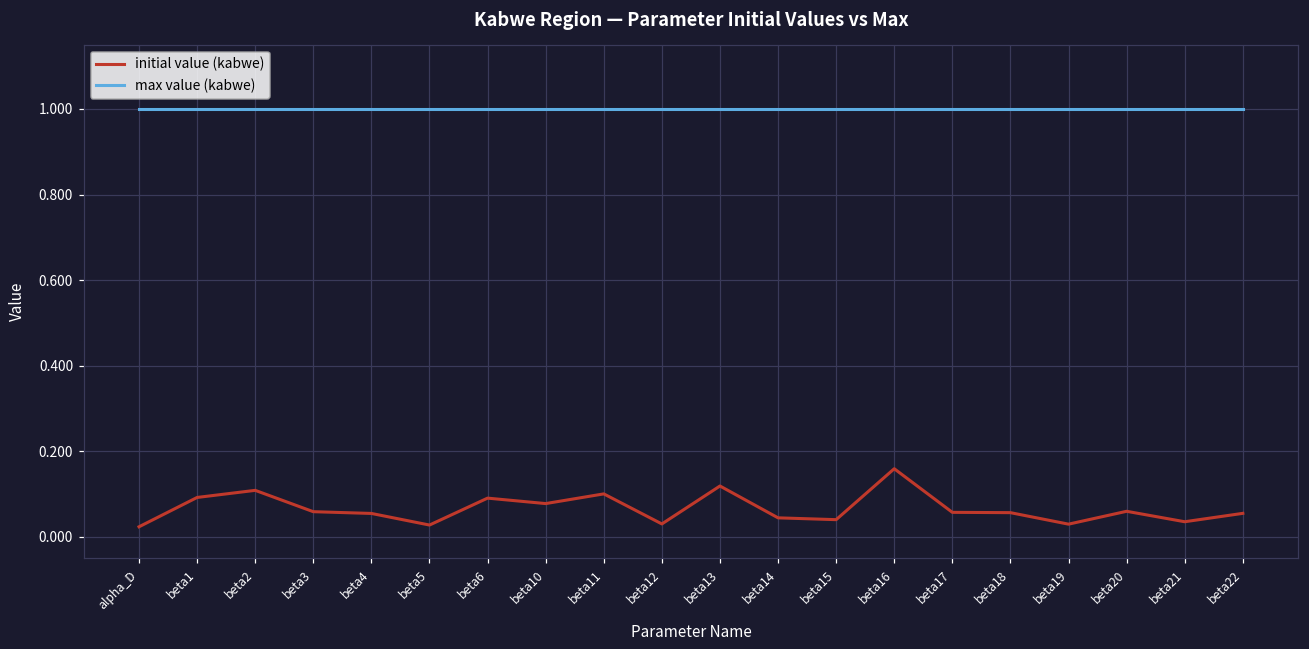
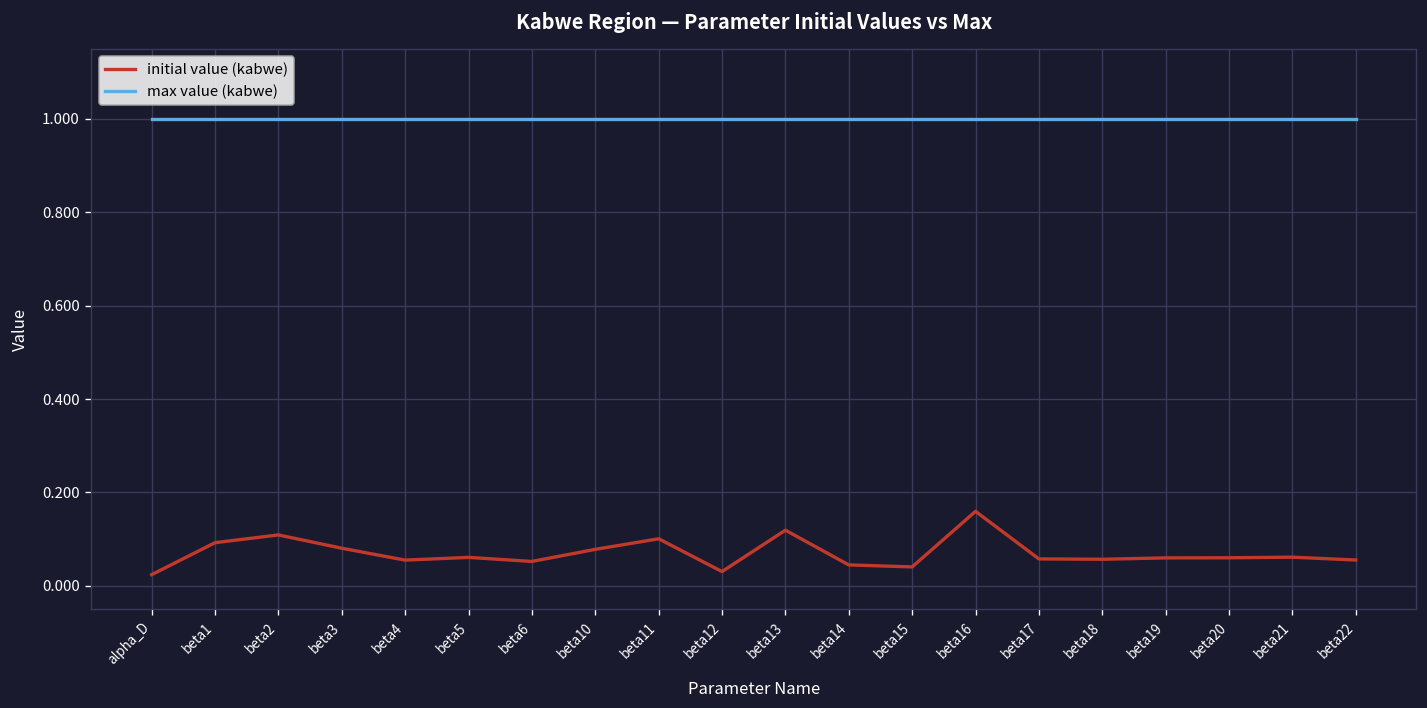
initial value (kabwe), beta3: 0.06 -> 0.08
initial value (kabwe), beta5: 0.03 -> 0.06
initial value (kabwe), beta6: 0.09 -> 0.05
initial value (kabwe), beta19: 0.03 -> 0.06
initial value (kabwe), beta21: 0.04 -> 0.06
